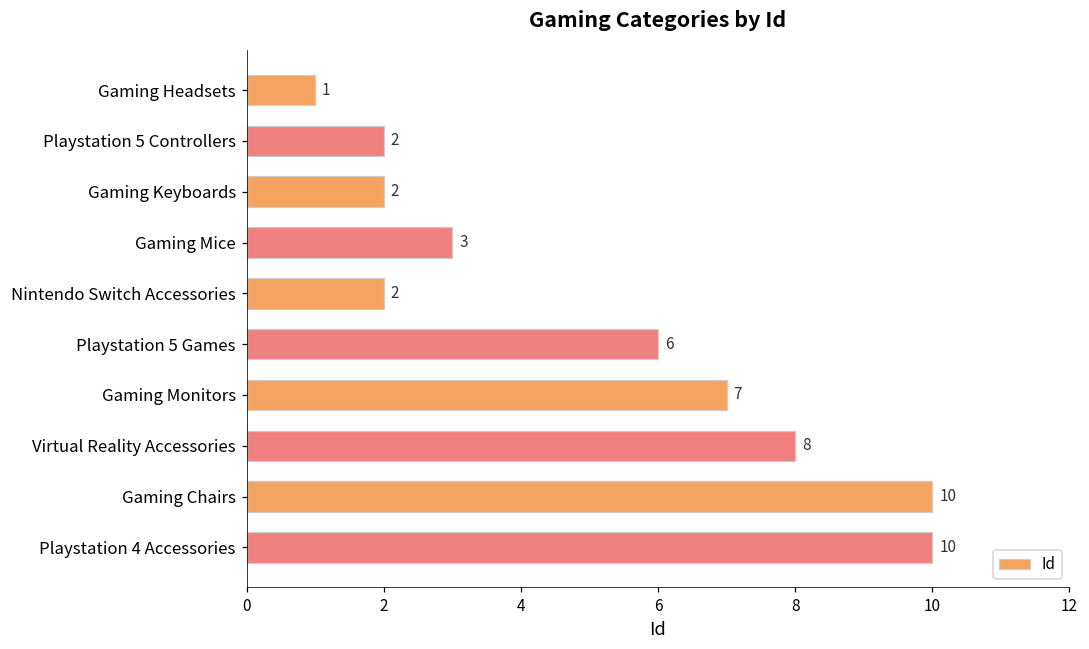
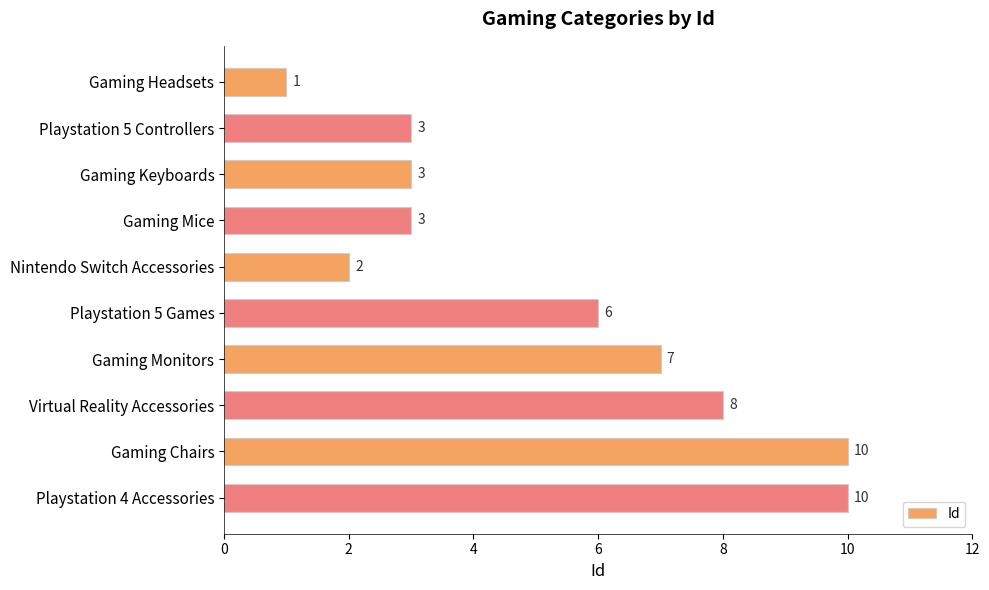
Playstation 5 Controllers: 2 -> 3
Gaming Keyboards: 2 -> 3
